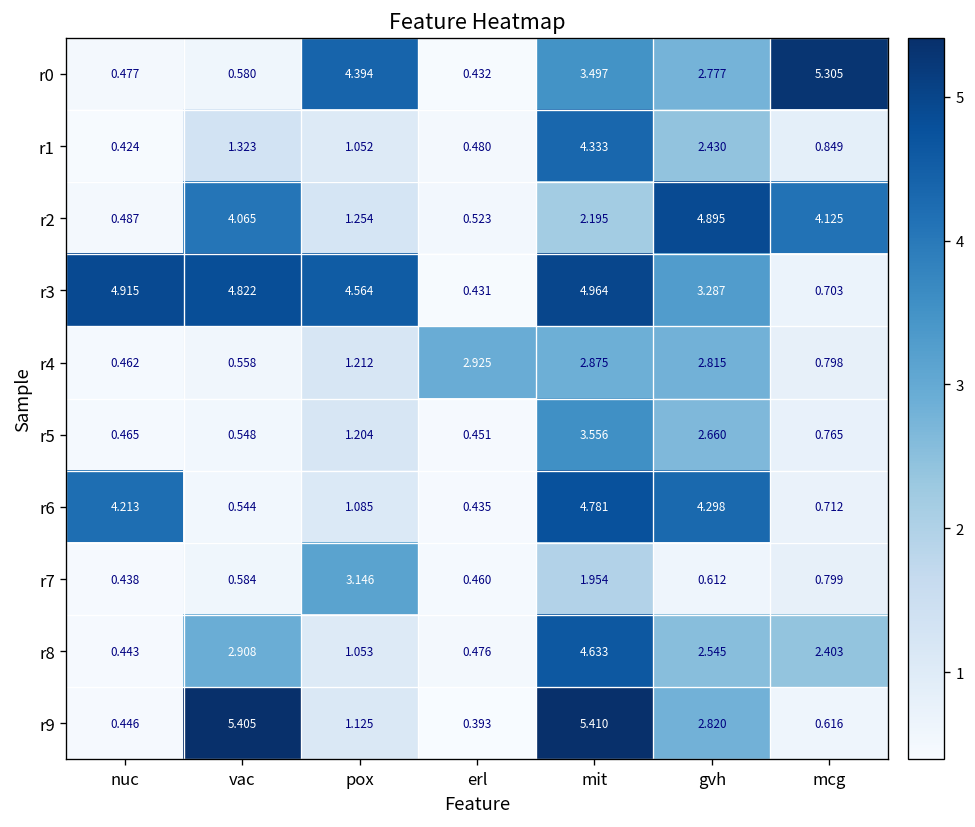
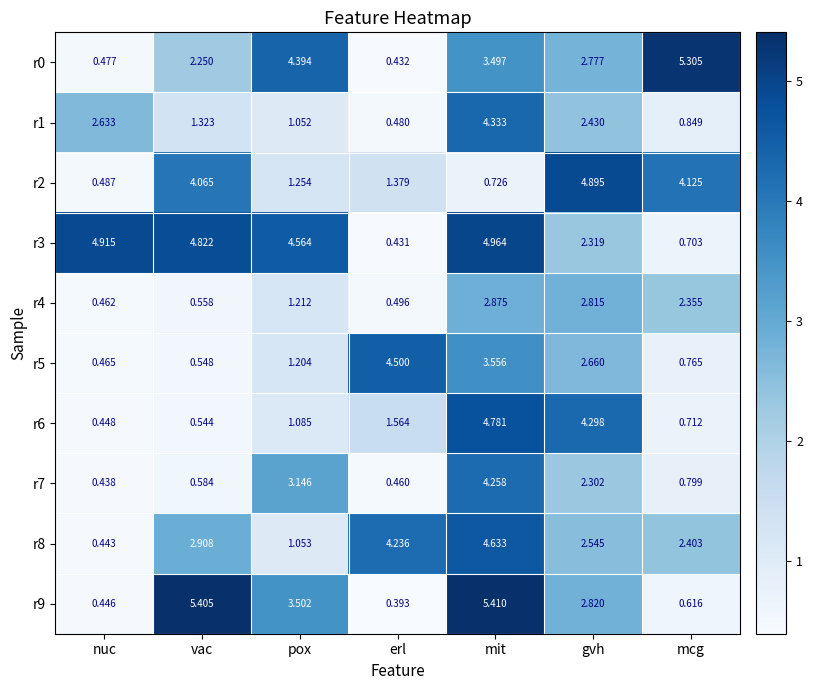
r0, vac: 0.580 -> 2.250
r1, nuc: 0.424 -> 2.633
r2, erl: 0.523 -> 1.379
r2, mit: 2.195 -> 0.726
r3, gvh: 3.287 -> 2.319
r4, erl: 2.925 -> 0.496
r4, mcg: 0.798 -> 2.355
r5, erl: 0.451 -> 4.500
r6, nuc: 4.213 -> 0.448
r6, erl: 0.435 -> 1.564
r7, mit: 1.954 -> 4.258
r7, gvh: 0.612 -> 2.302
r8, erl: 0.476 -> 4.236
r9, pox: 1.125 -> 3.502
